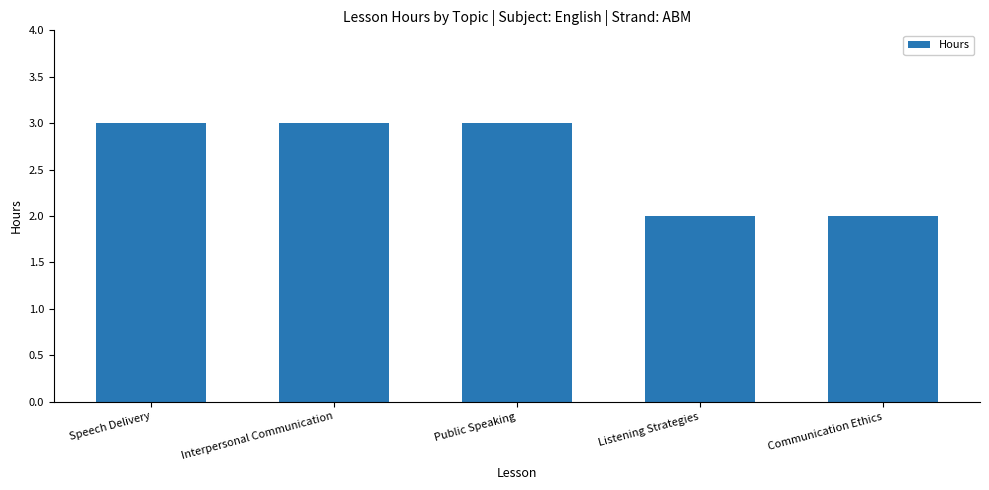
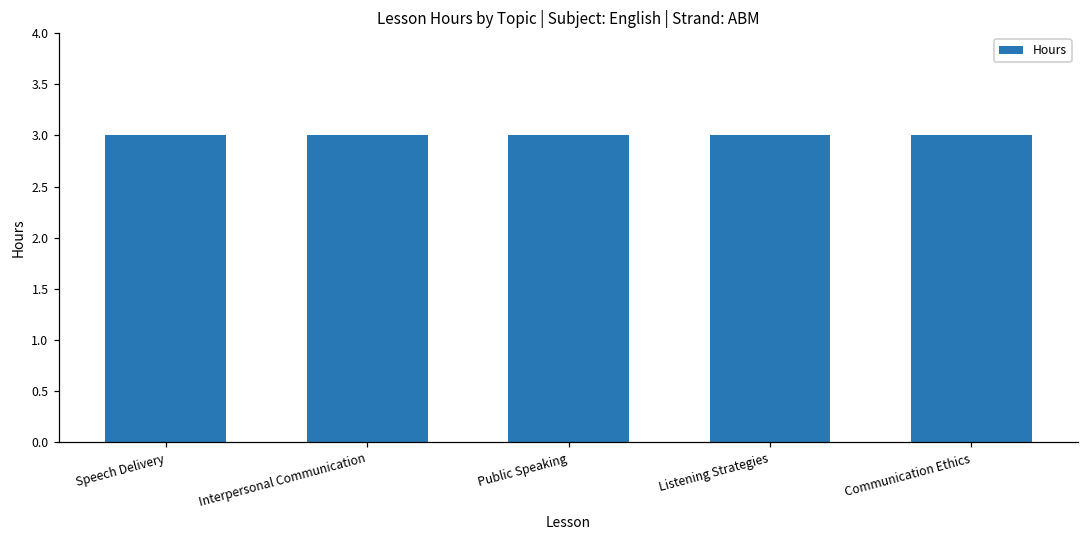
Listening Strategies: 2 -> 3
Communication Ethics: 2 -> 3
